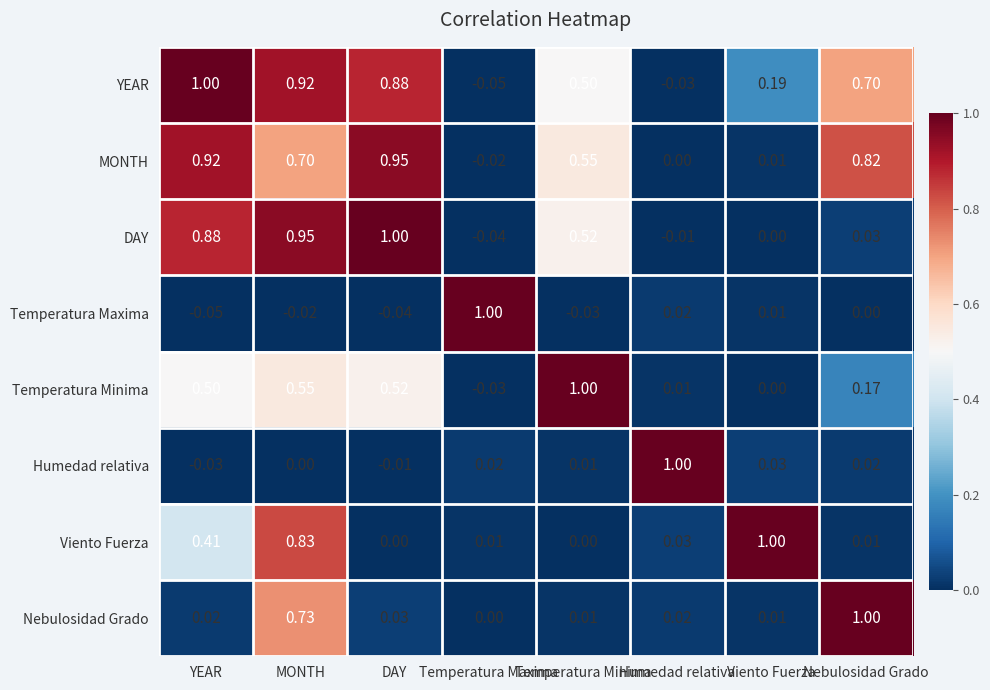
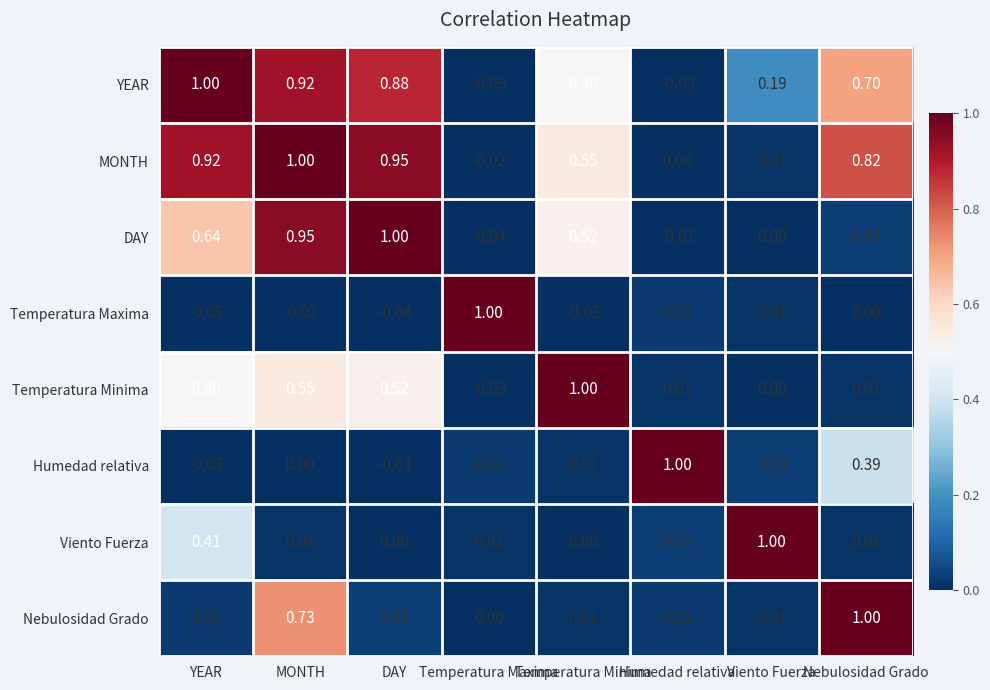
MONTH, MONTH: 0.70 -> 1.00
DAY, YEAR: 0.88 -> 0.64
Temperatura Minima, Nebulosidad Grado: 0.17 -> 0.01
Humedad relativa, Nebulosidad Grado: 0.02 -> 0.39
Viento Fuerza, MONTH: 0.83 -> 0.01
